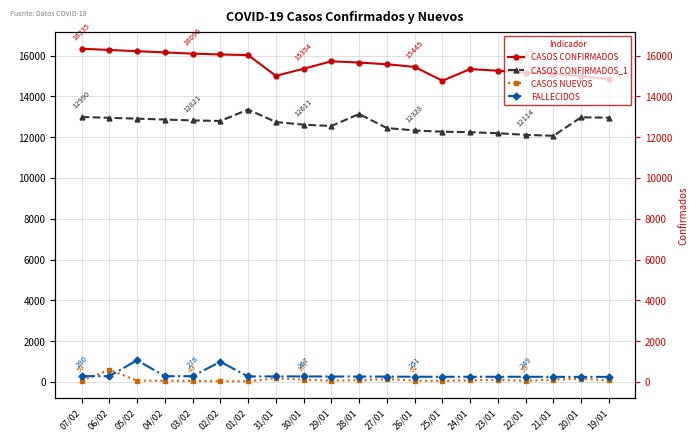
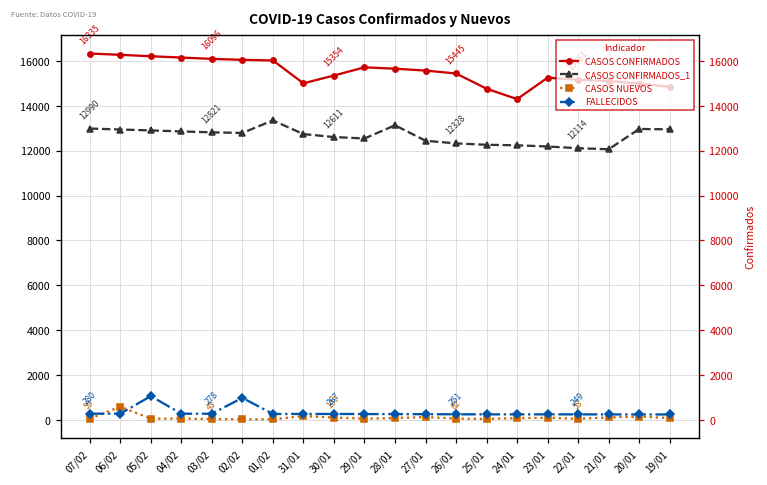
CASOS CONFIRMADOS, 24/01: 15300 -> 14300
